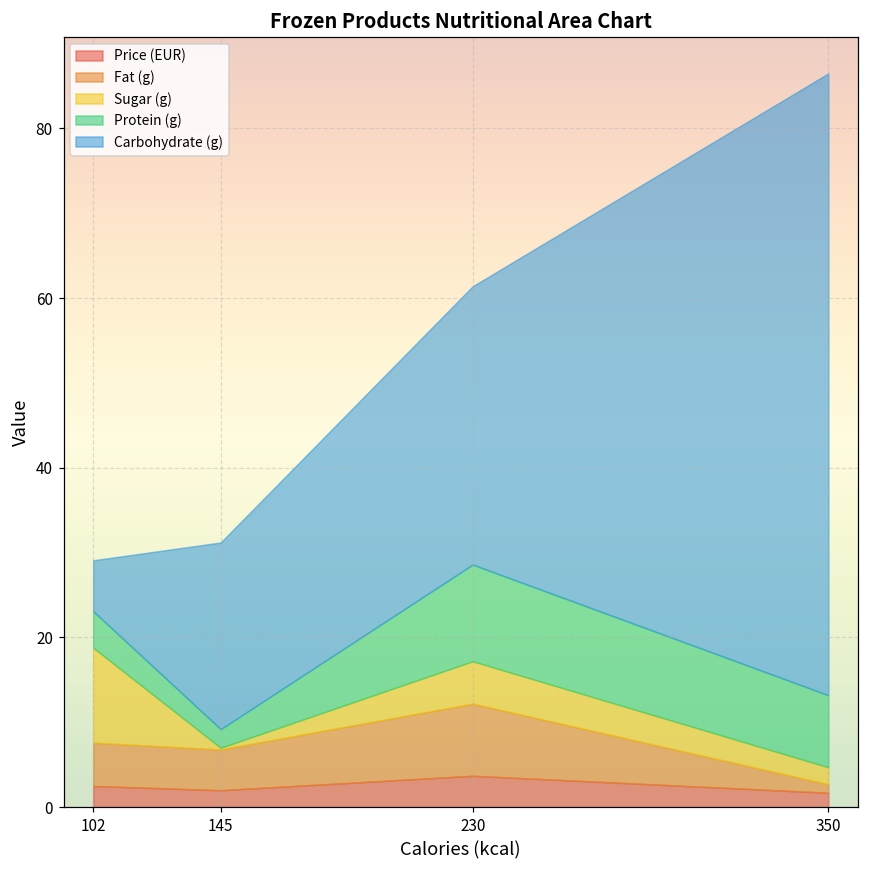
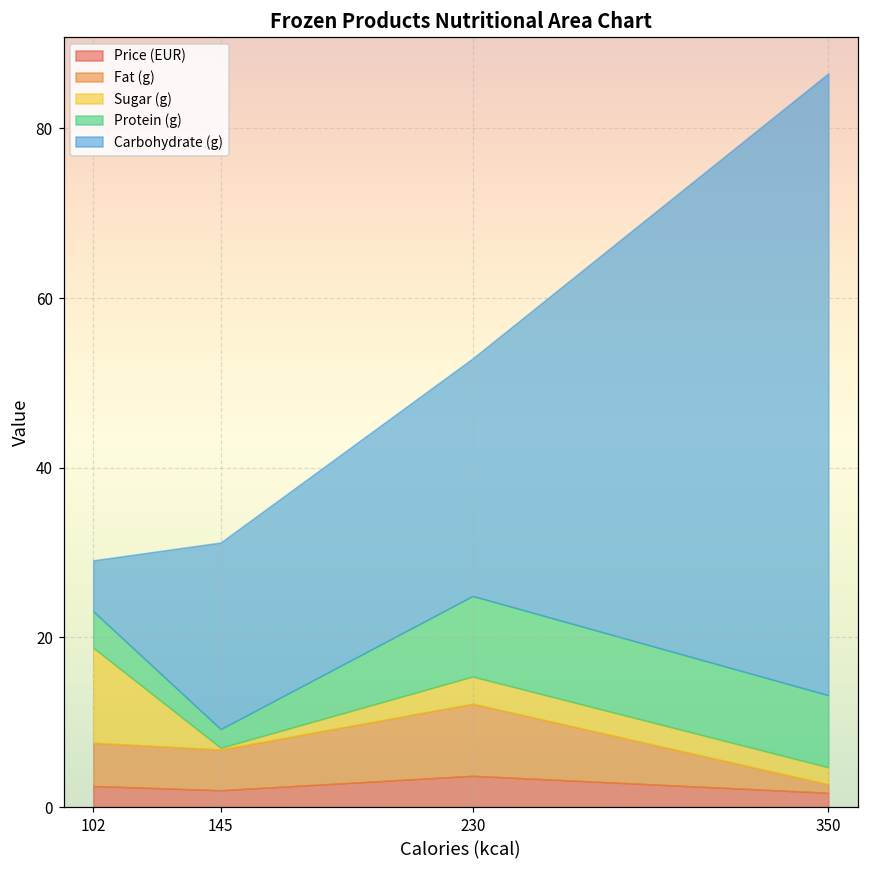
Sugar (g), 230: 5 -> 3
Protein (g), 230: 11 -> 10
Carbohydrate (g), 230: 33 -> 28
